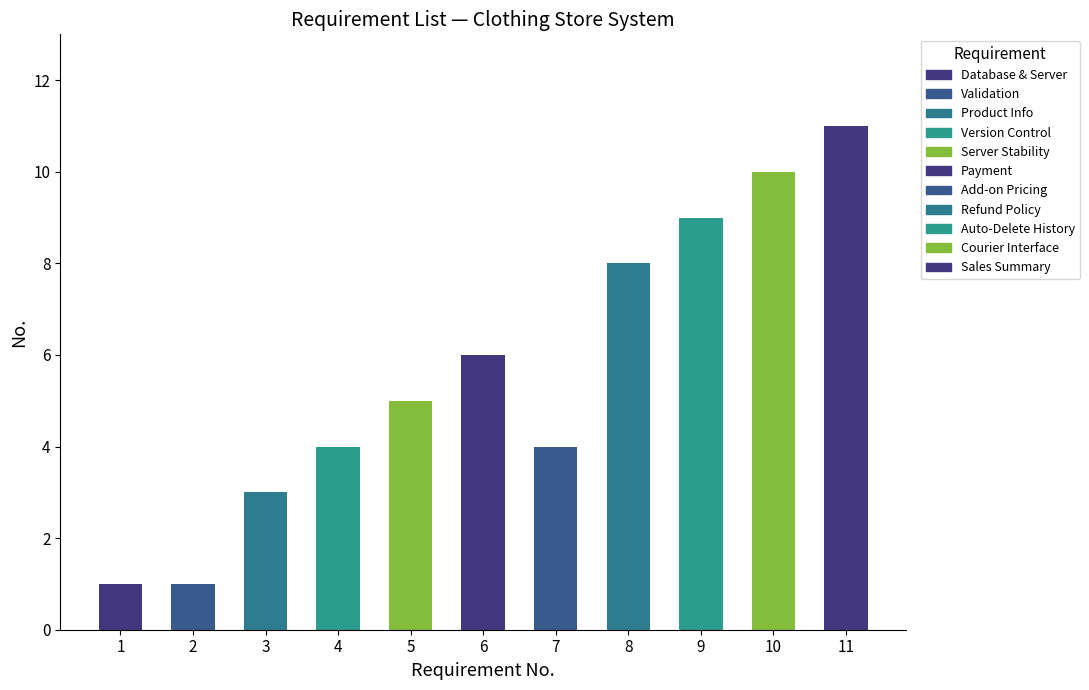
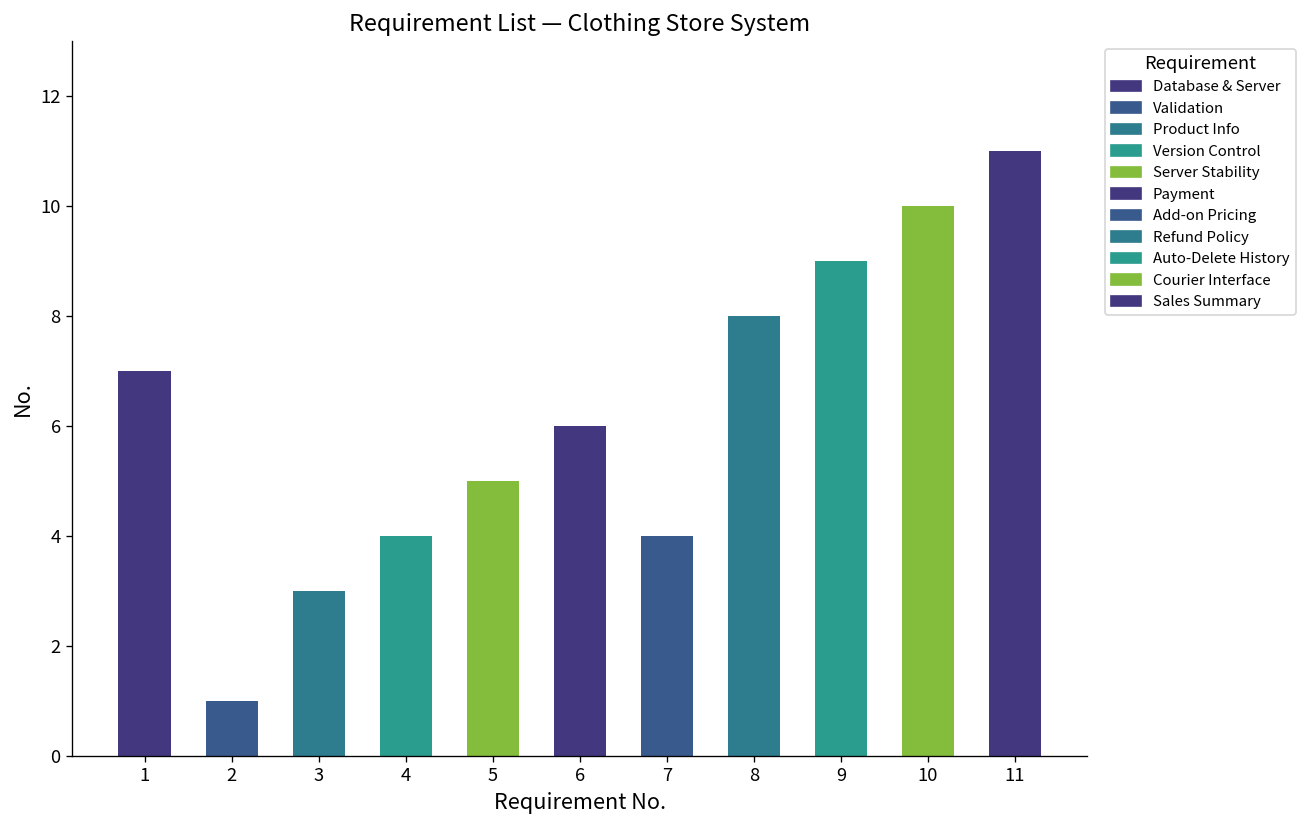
1: 1 -> 7
